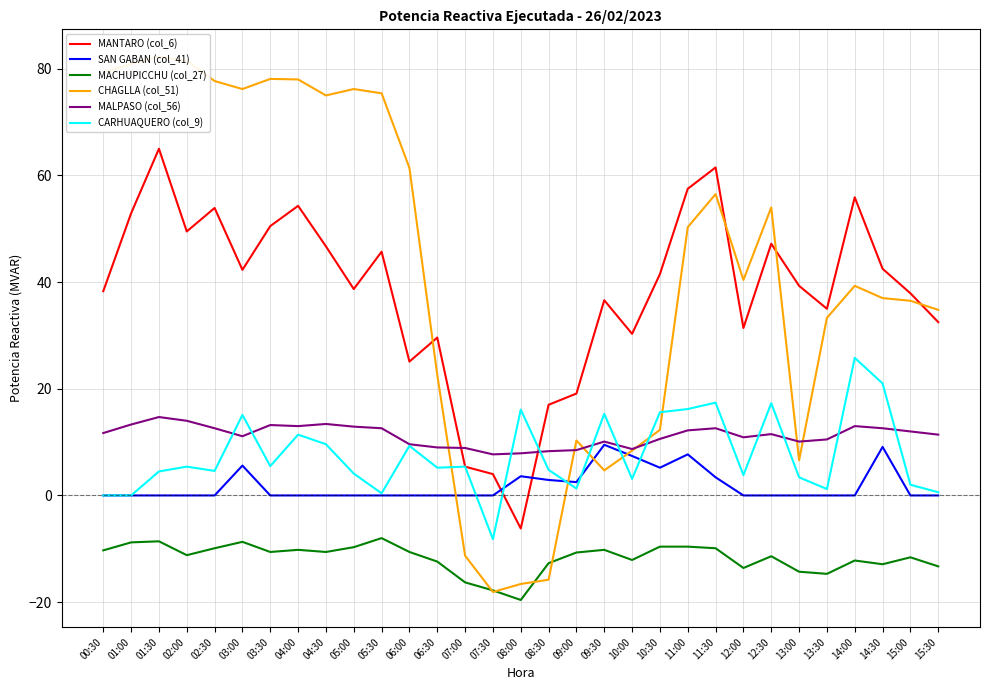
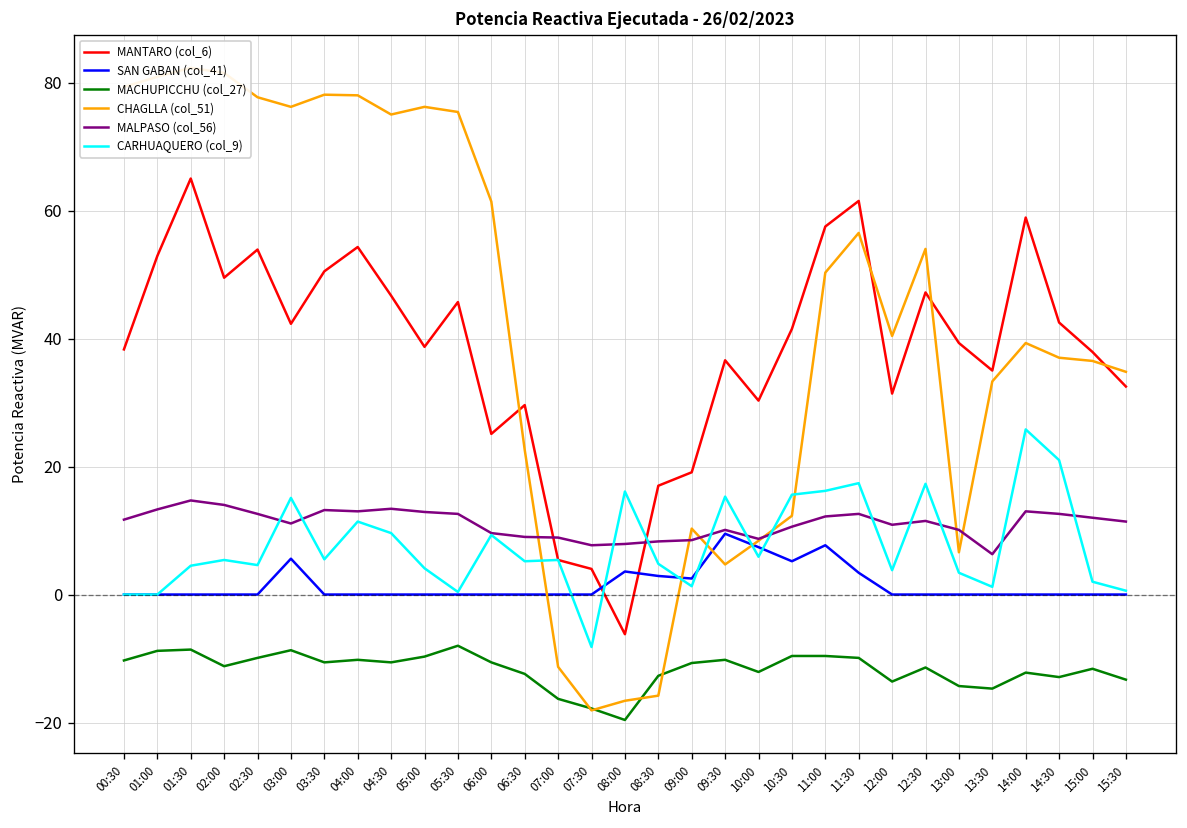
CARHUAQUERO (col_9), 10:00: 3 -> 6
MALPASO (col_56), 13:30: 11 -> 6
MANTARO (col_6), 14:00: 56 -> 59
SAN GABAN (col_41), 14:30: 9 -> 0
